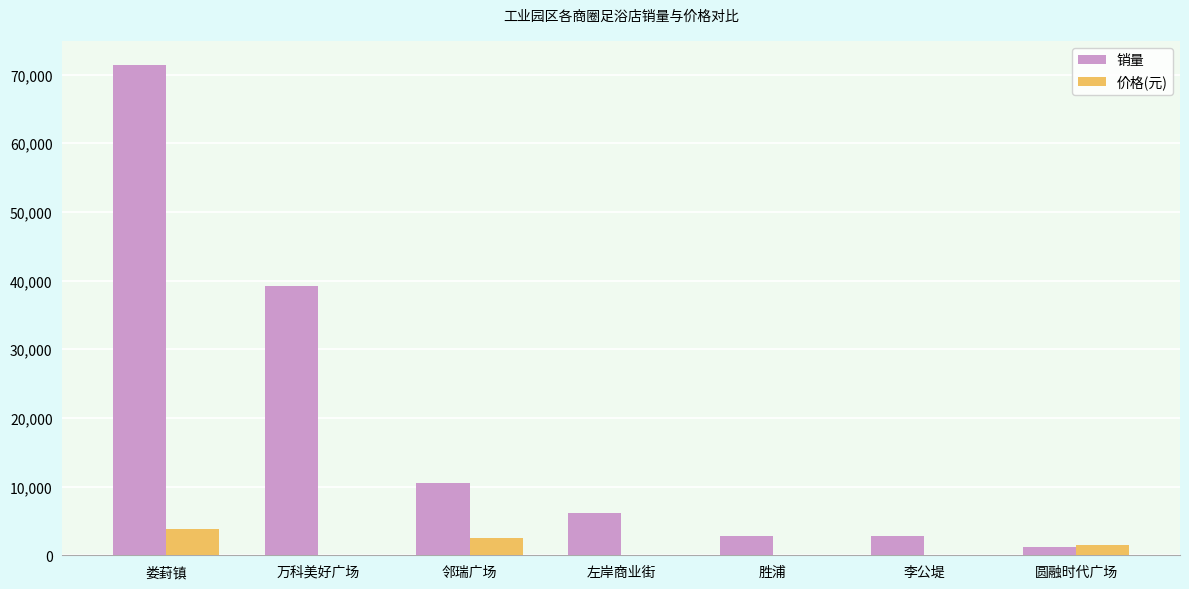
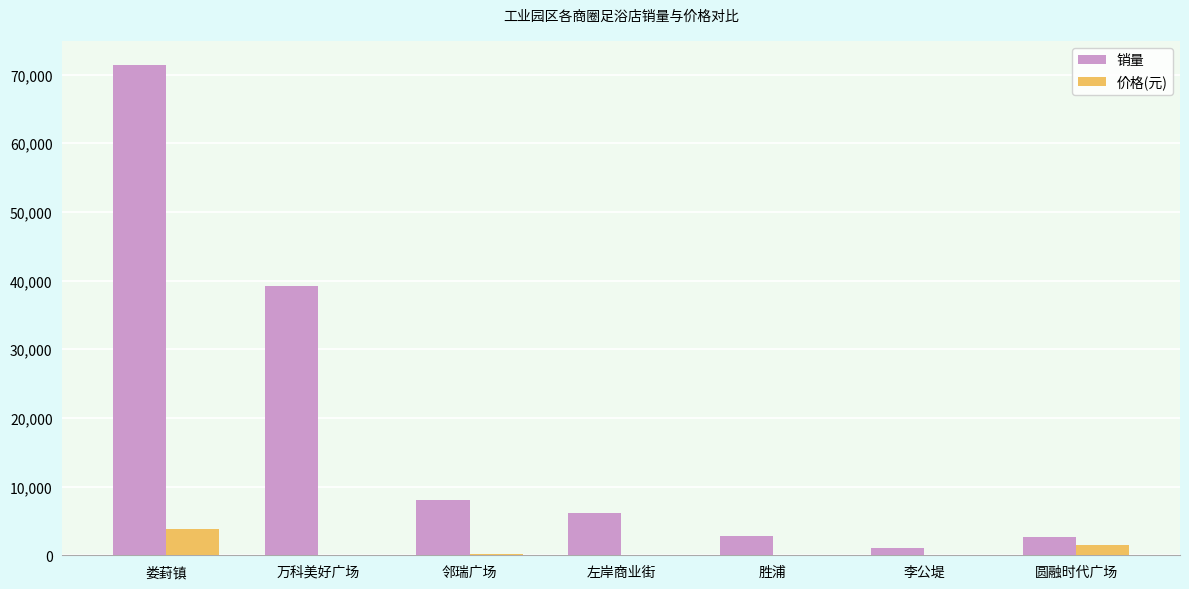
销量, 邻瑞广场: 11,000 -> 8,000
价格(元), 邻瑞广场: 2,000 -> 0
销量, 李公堤: 3,000 -> 1,000
销量, 圆融时代广场: 1,000 -> 3,000
